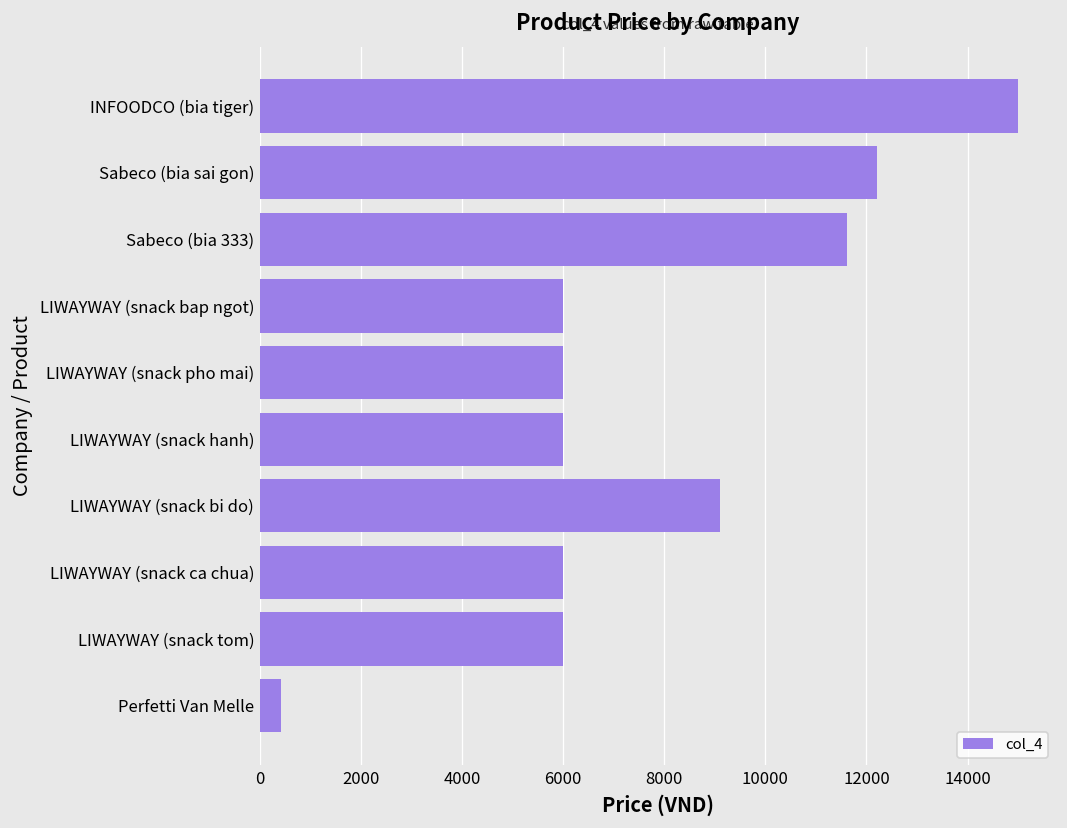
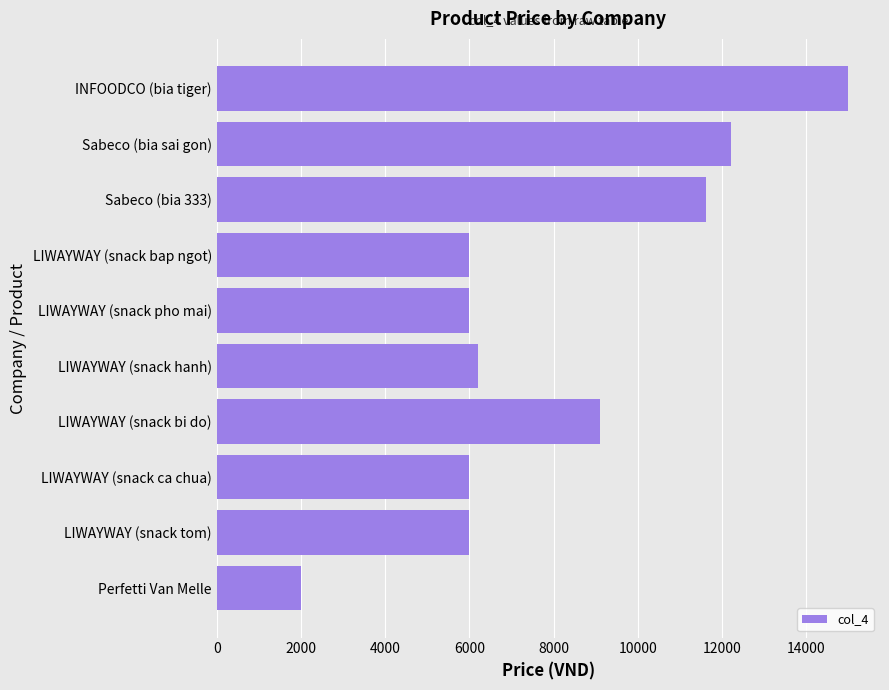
LIWAYWAY (snack hanh): 6000 -> 6200
Perfetti Van Melle: 400 -> 2000
